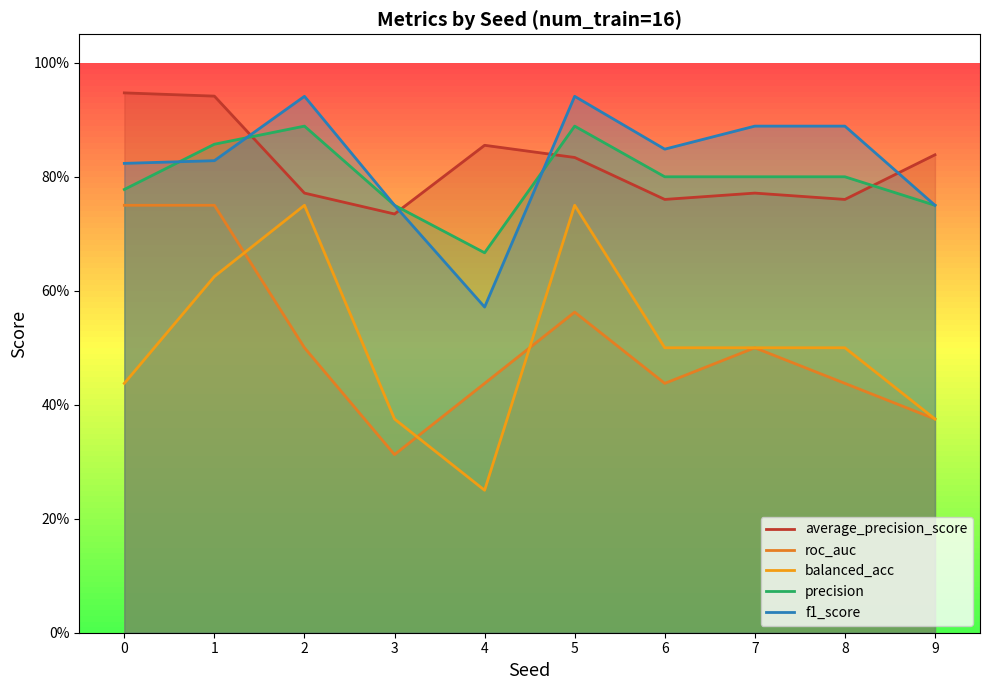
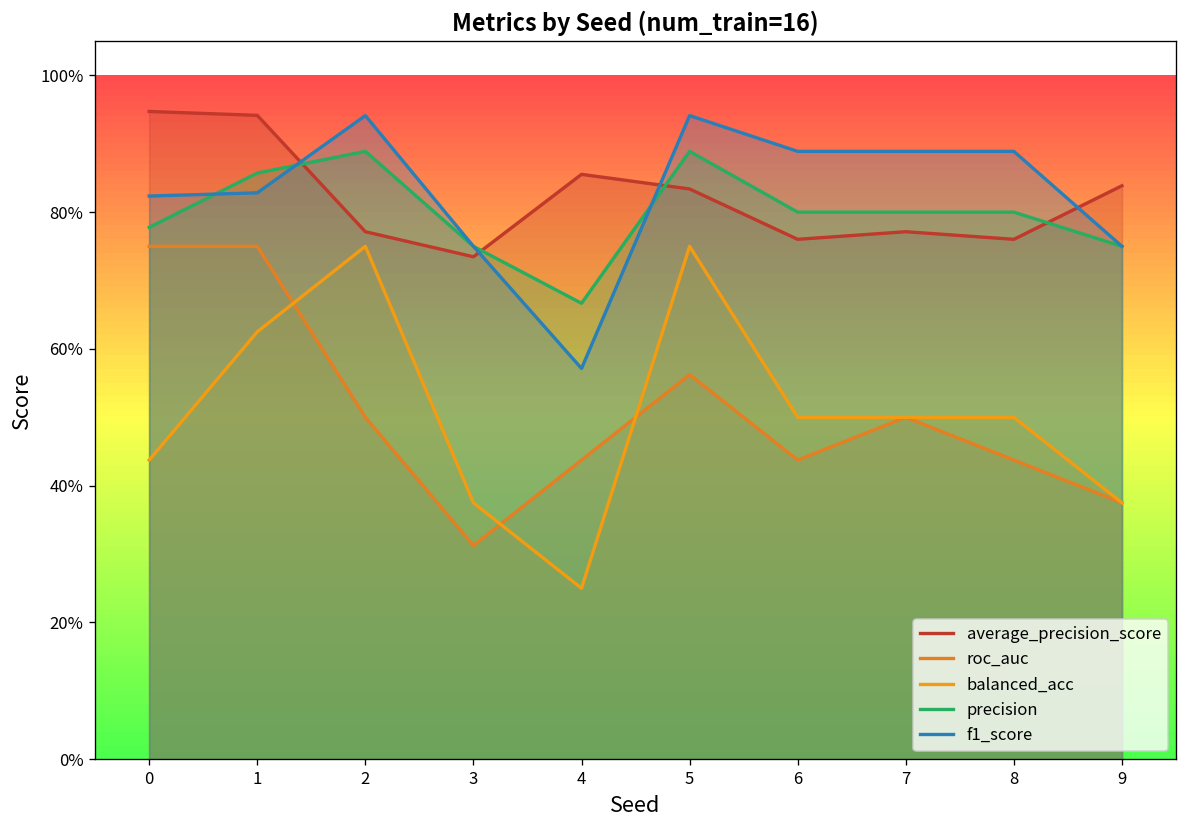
f1_score, 6: 85% -> 89%
